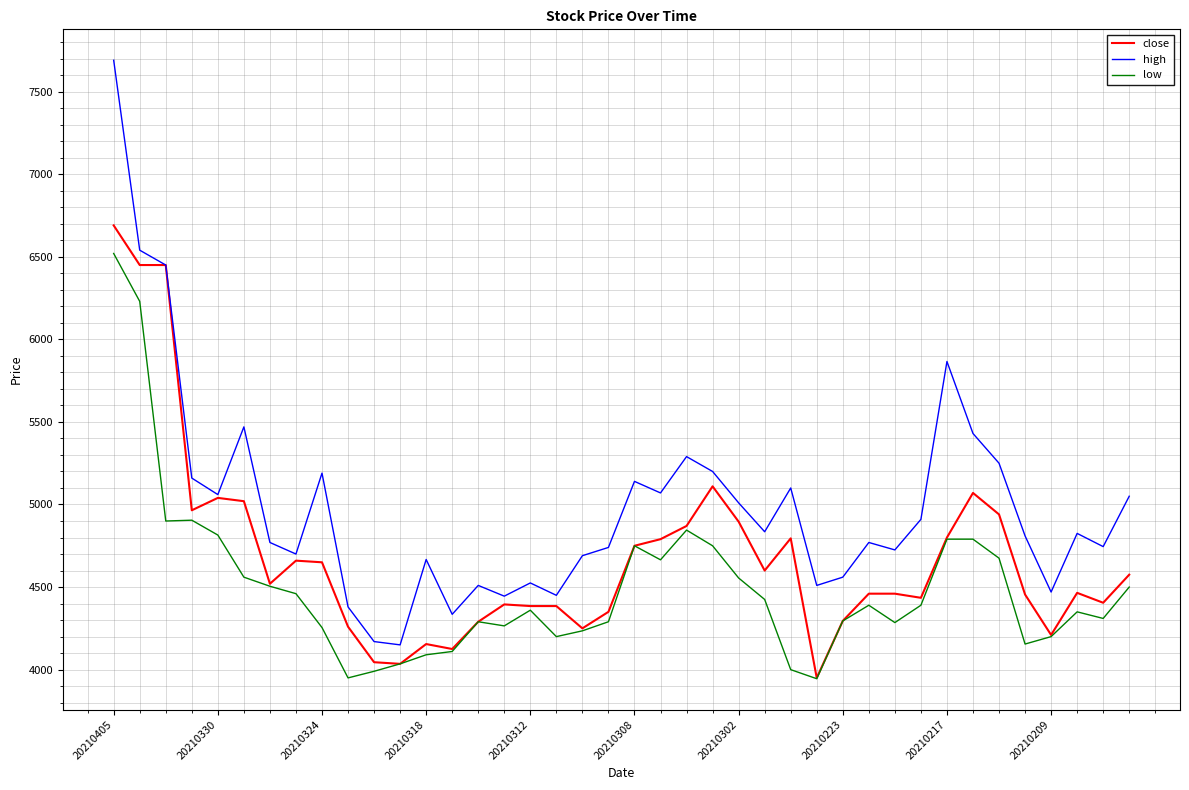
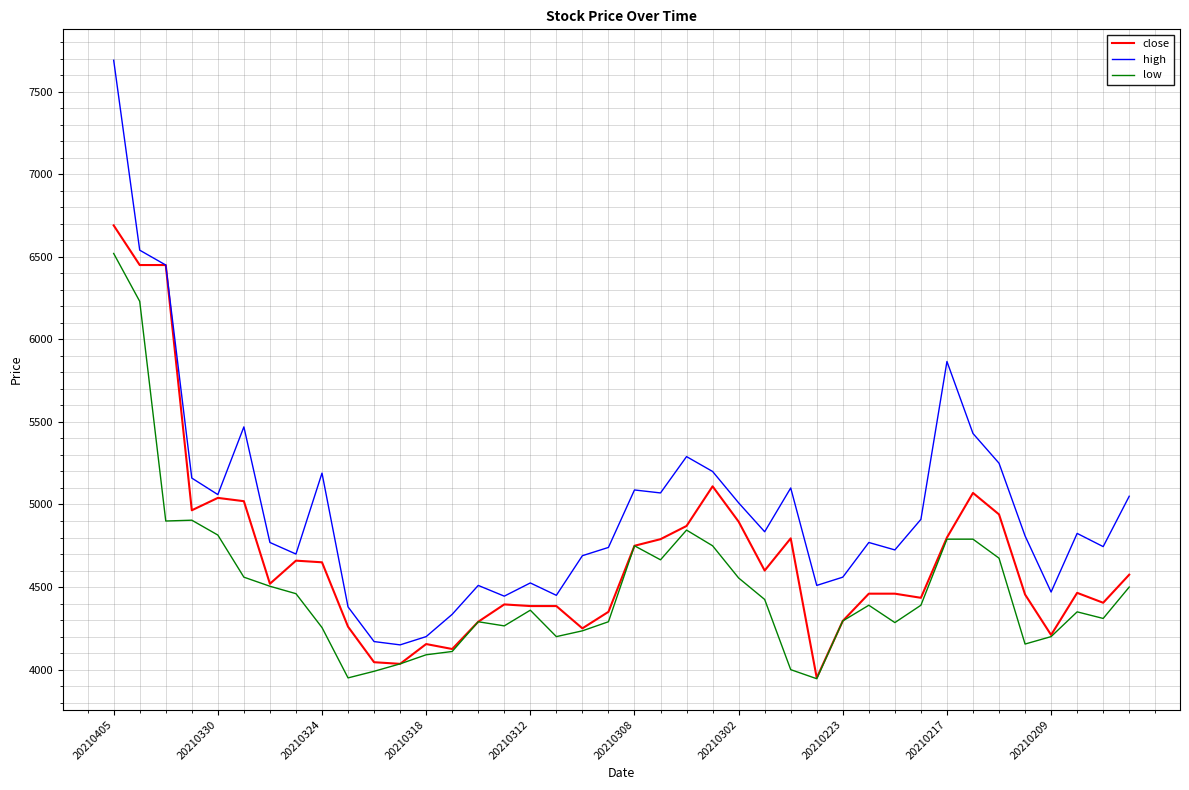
high, 20210318: 4670 -> 4200
high, 20210308: 5140 -> 5090
